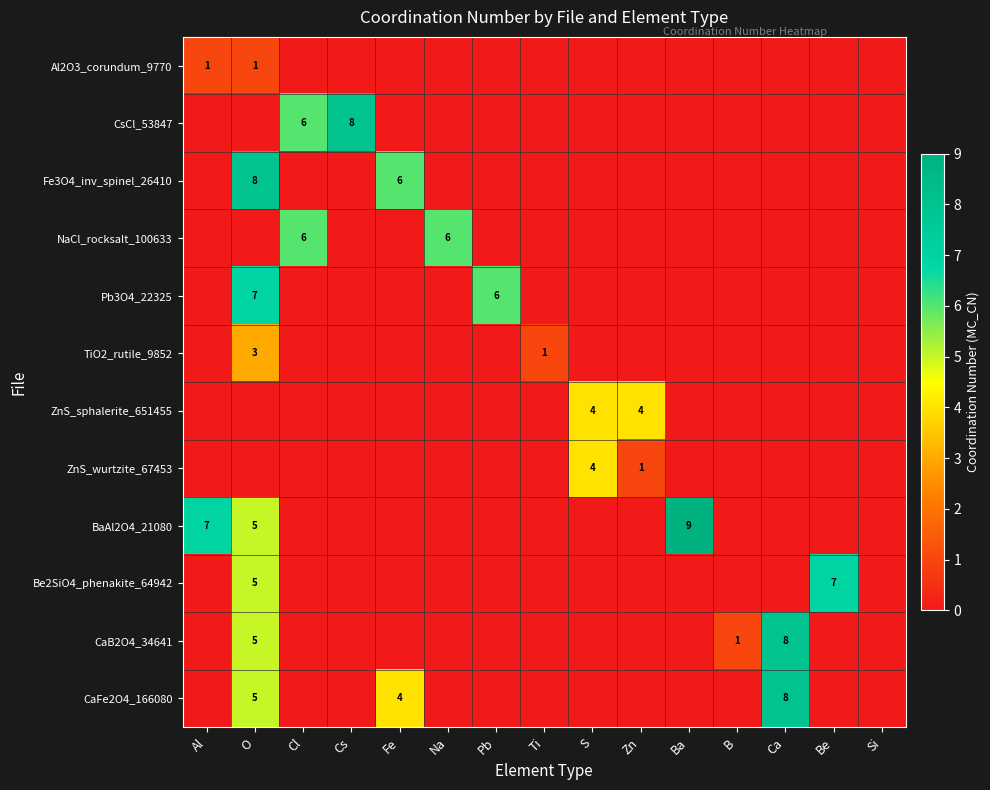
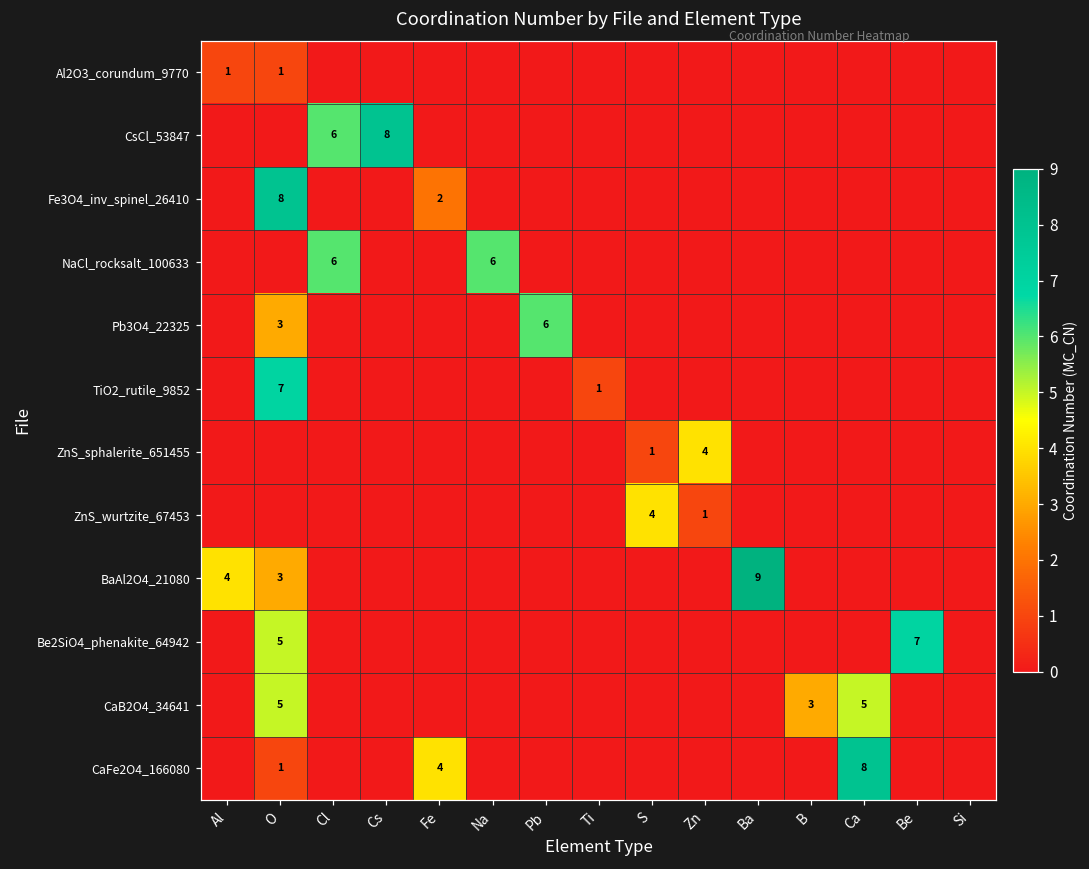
Fe3O4_inv_spinel_26410, Fe: 6 -> 2
Pb3O4_22325, O: 7 -> 3
TiO2_rutile_9852, O: 3 -> 7
ZnS_sphalerite_651455, S: 4 -> 1
BaAl2O4_21080, Al: 7 -> 4
BaAl2O4_21080, O: 5 -> 3
CaB2O4_34641, B: 1 -> 3
CaB2O4_34641, Ca: 8 -> 5
CaFe2O4_166080, O: 5 -> 1
